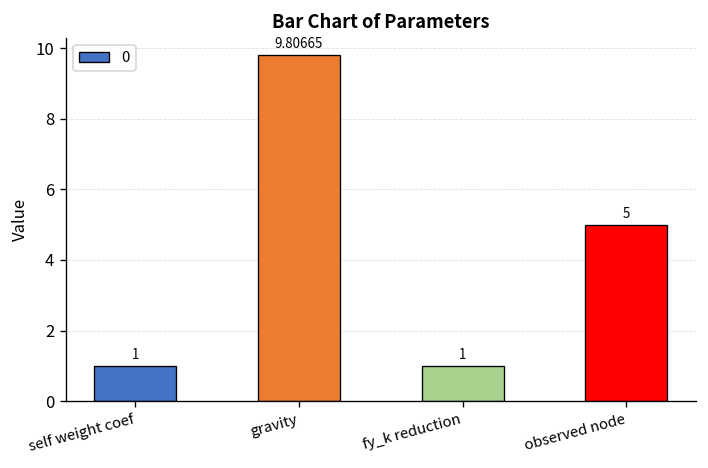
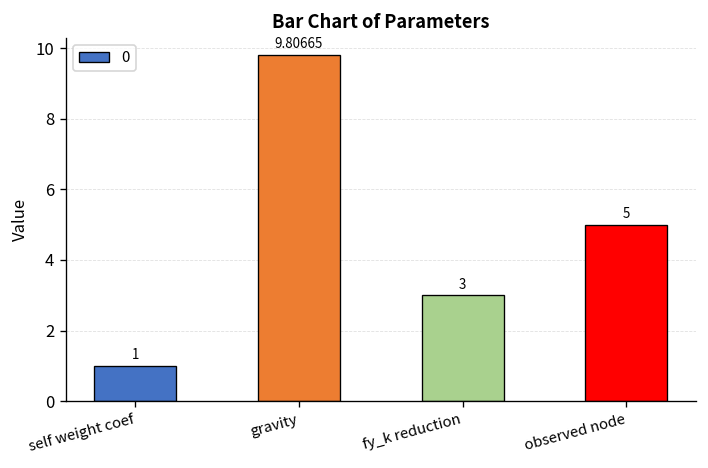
fy_k reduction: 1 -> 3
